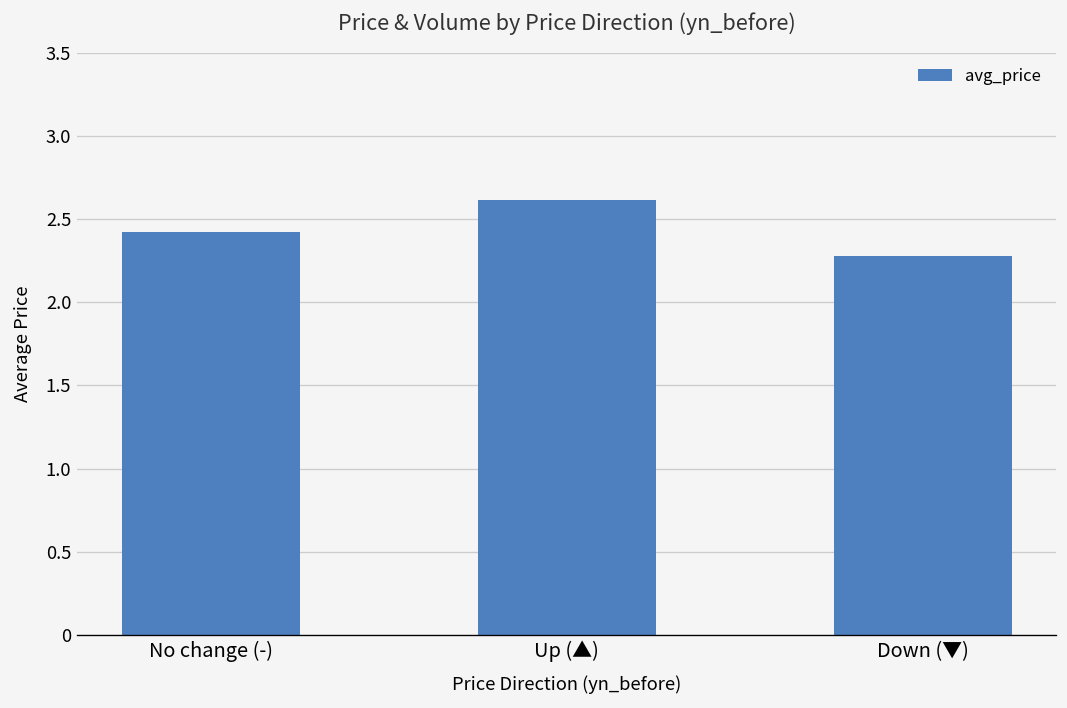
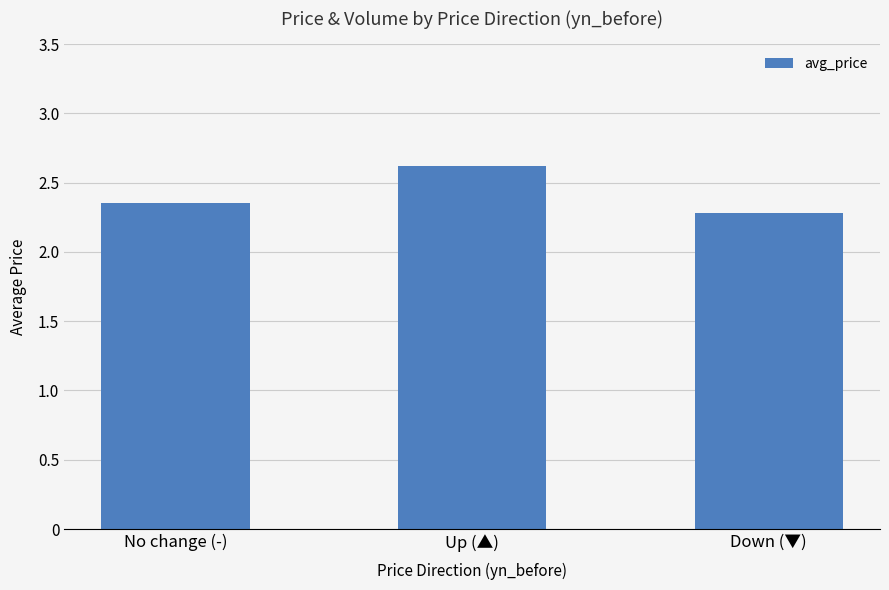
No change (-): 2.43 -> 2.35
